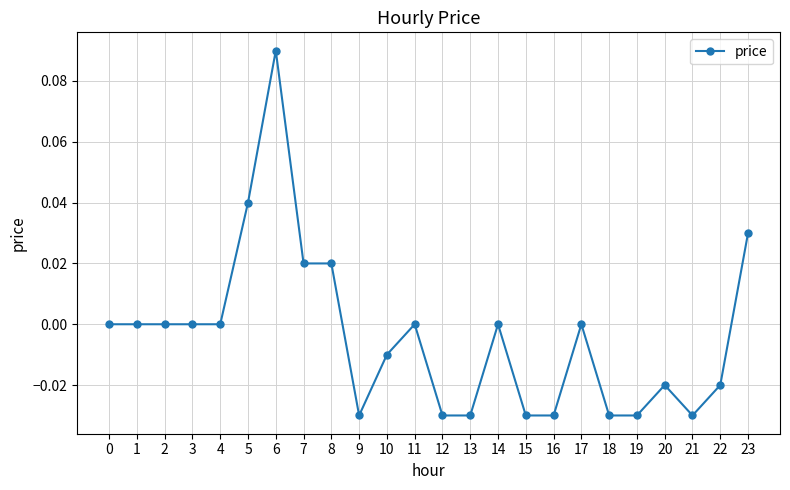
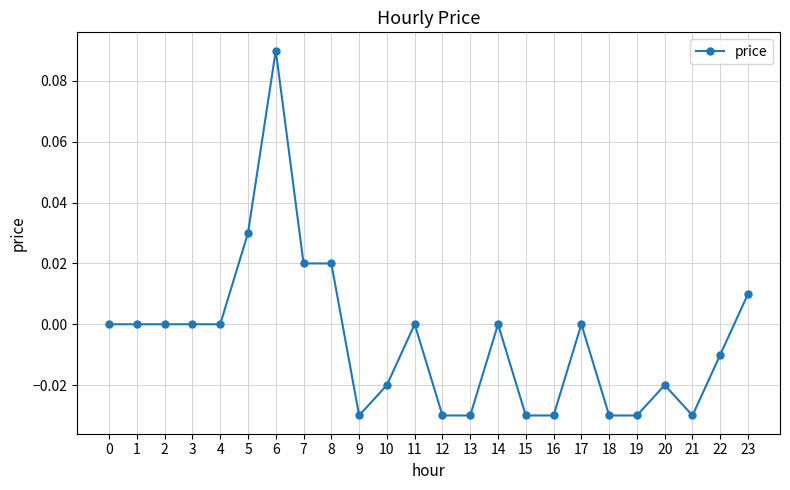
5: 0.04 -> 0.03
10: -0.01 -> -0.02
22: -0.02 -> -0.01
23: 0.03 -> 0.01
